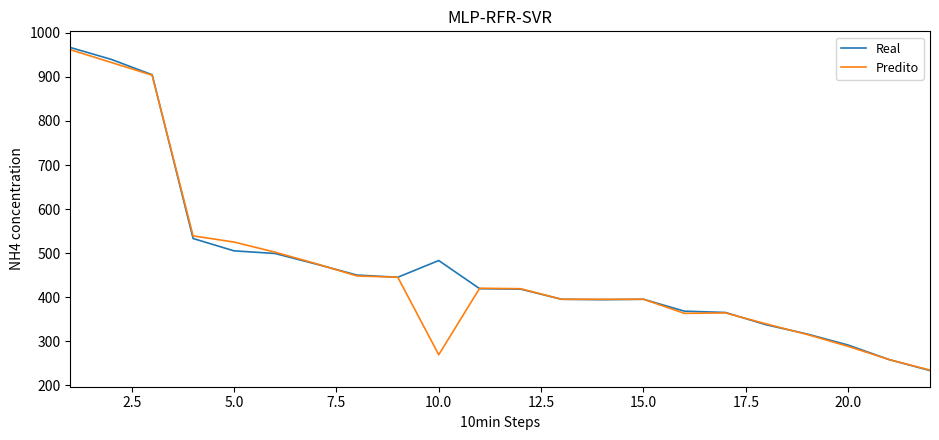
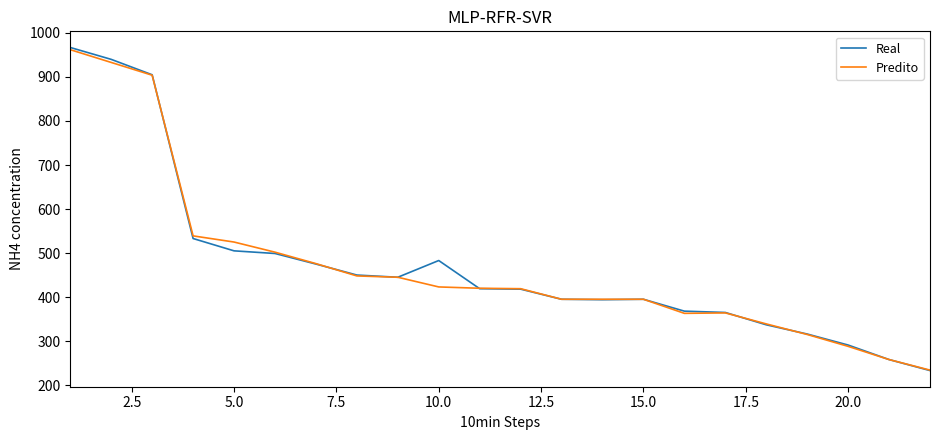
Predito, 10.0: 270 -> 420
